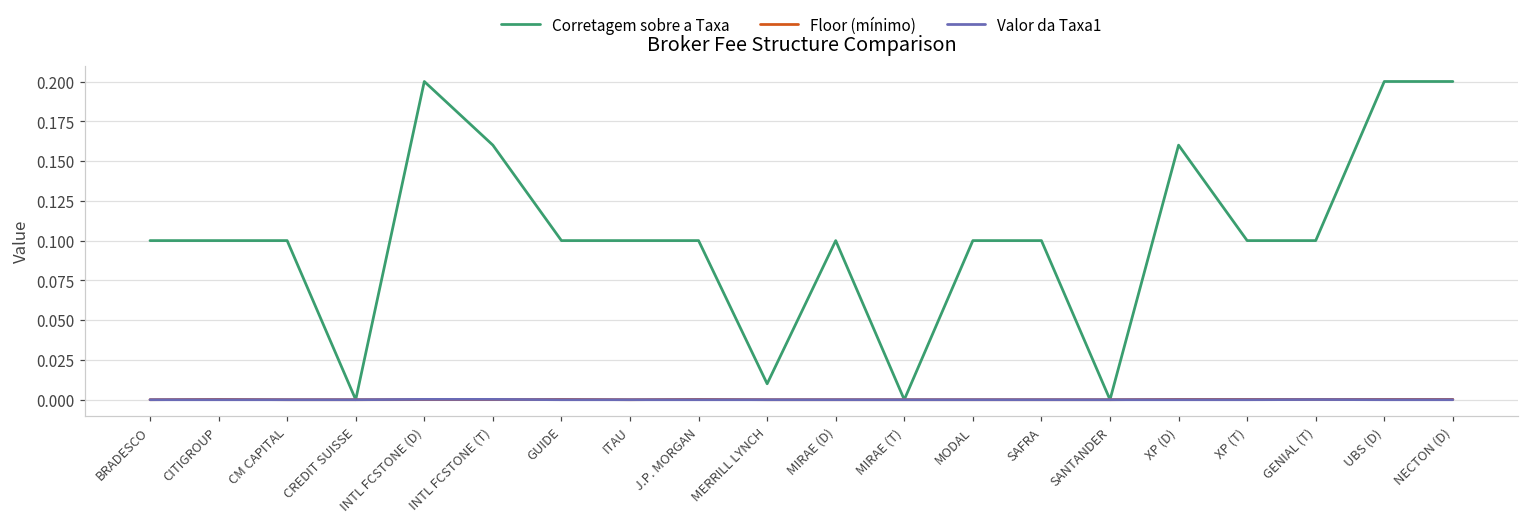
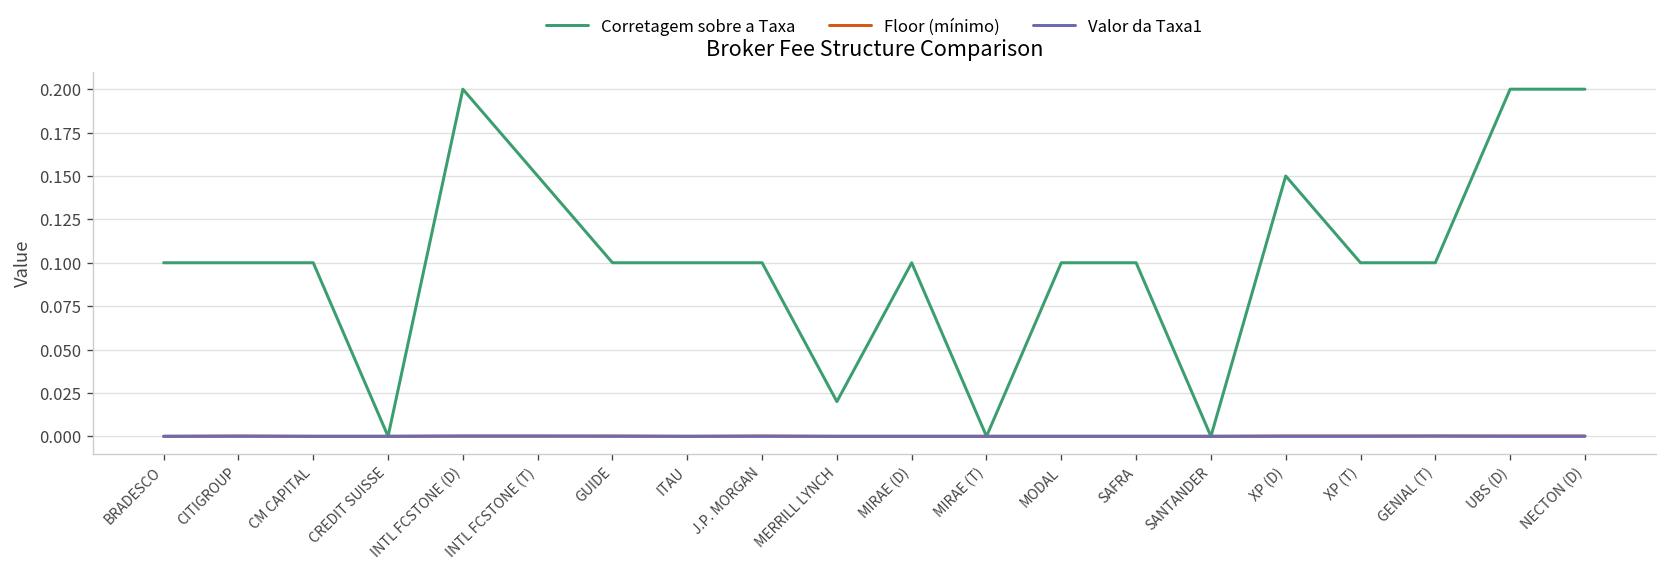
Corretagem sobre a Taxa, INTL FCSTONE (T): 0.16 -> 0.15
Corretagem sobre a Taxa, MERRILL LYNCH: 0.01 -> 0.02
Corretagem sobre a Taxa, XP (D): 0.16 -> 0.15
